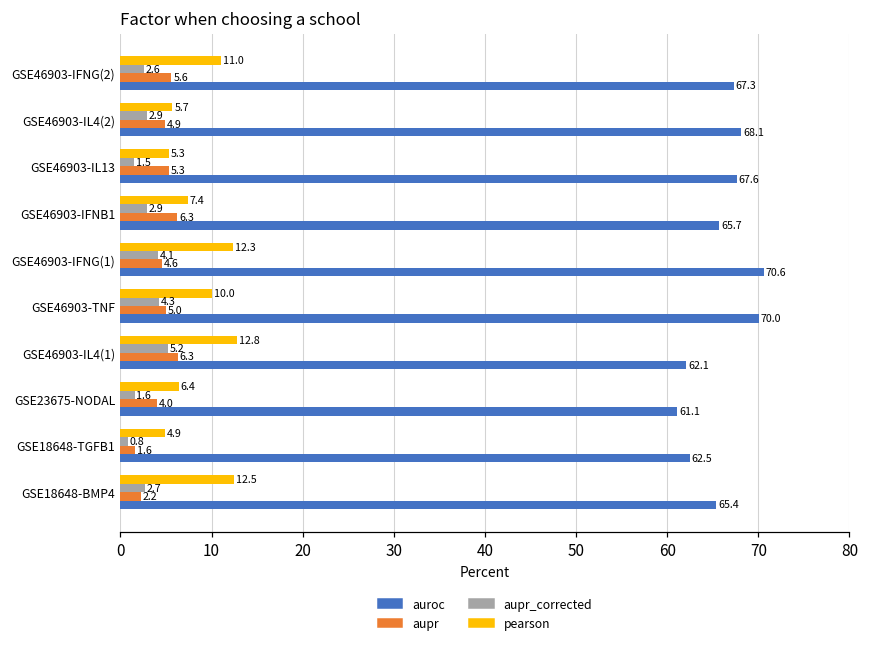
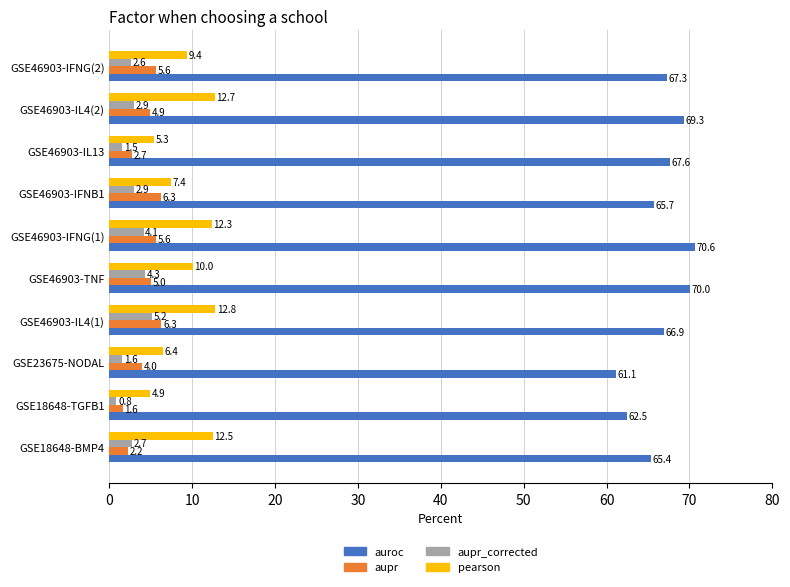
pearson, GSE46903-IFNG(2): 11.0 -> 9.4
pearson, GSE46903-IL4(2): 5.7 -> 12.7
auroc, GSE46903-IL4(2): 68.1 -> 69.3
aupr, GSE46903-IL13: 5.3 -> 2.7
aupr, GSE46903-IFNG(1): 4.6 -> 5.6
auroc, GSE46903-IL4(1): 62.1 -> 66.9
